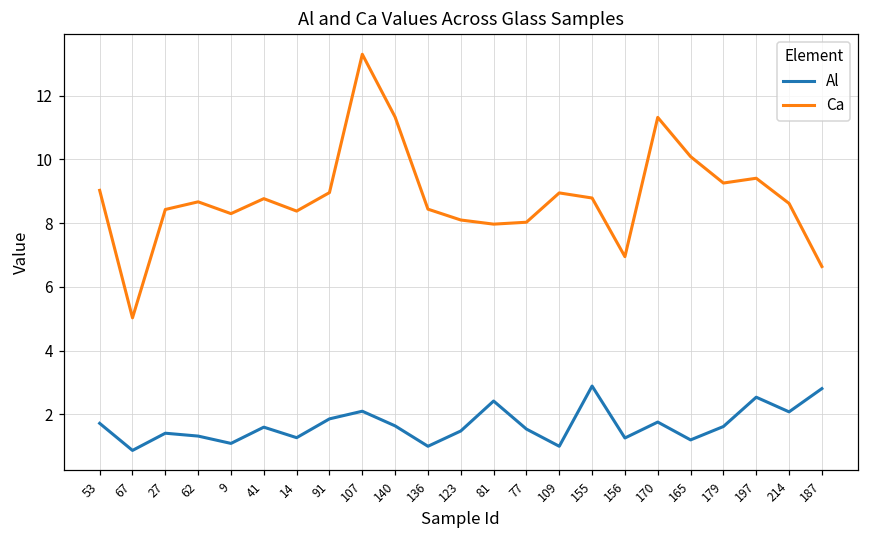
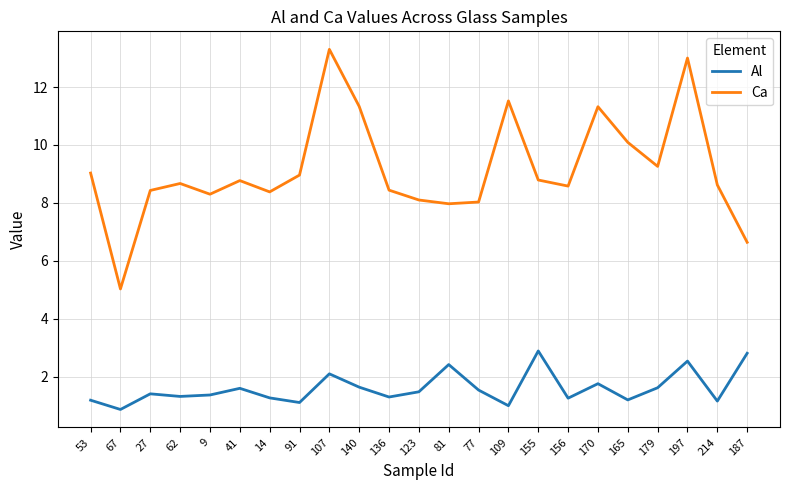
Al, 53: 1.7 -> 1.2
Al, 9: 1.1 -> 1.4
Al, 91: 1.9 -> 1.1
Al, 136: 1.0 -> 1.3
Ca, 109: 9.0 -> 11.5
Ca, 156: 7.0 -> 8.6
Ca, 197: 9.4 -> 13.0
Al, 214: 2.1 -> 1.2
